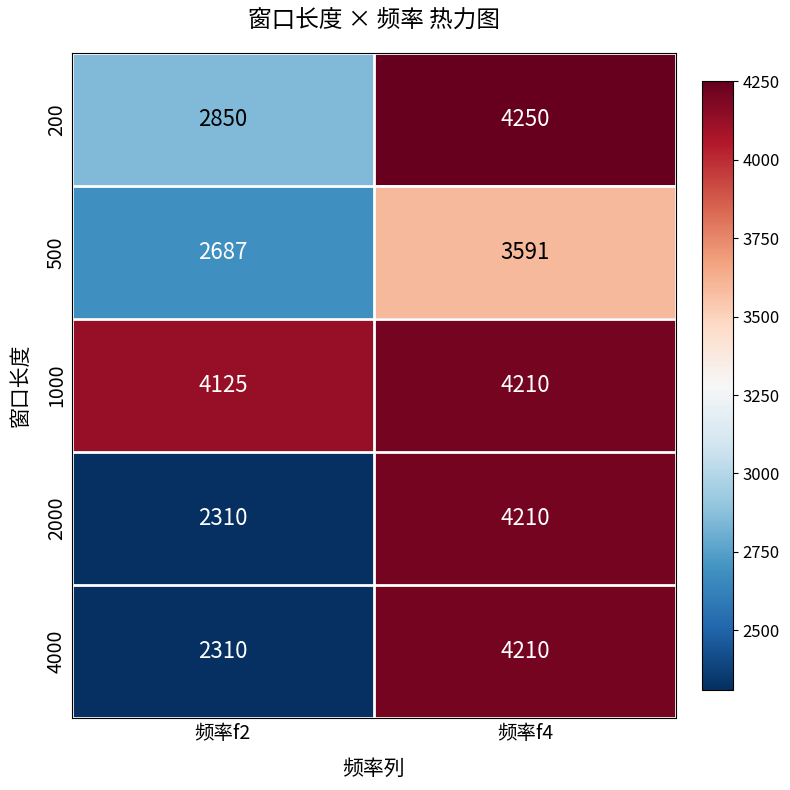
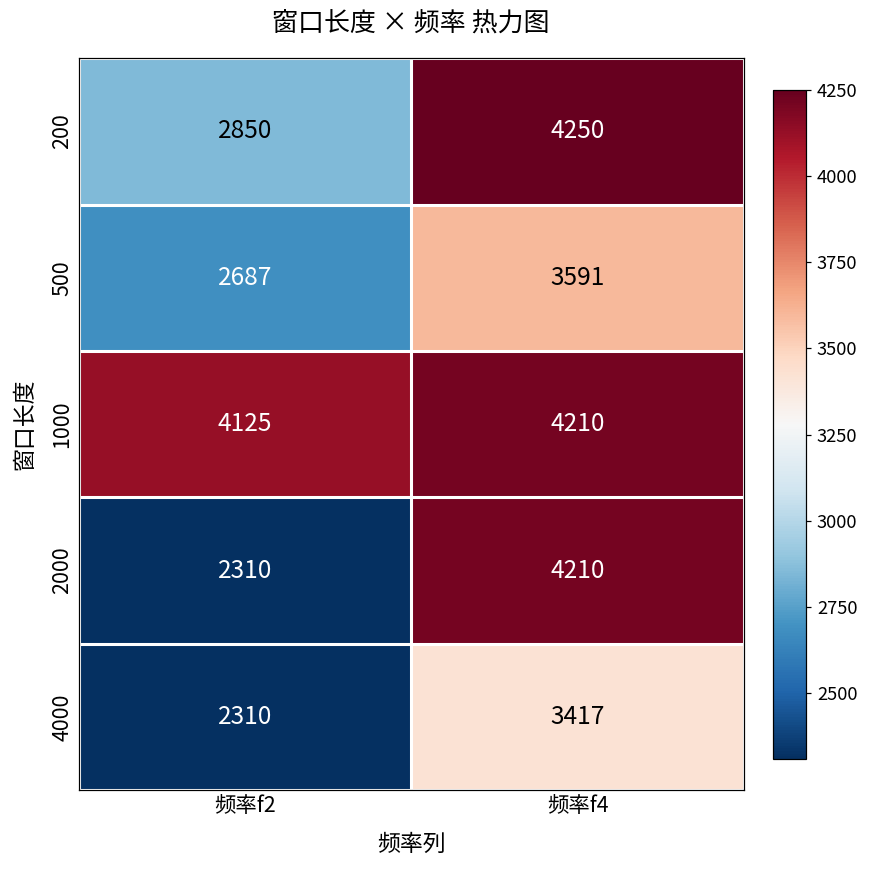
4000, 频率f4: 4210 -> 3417
